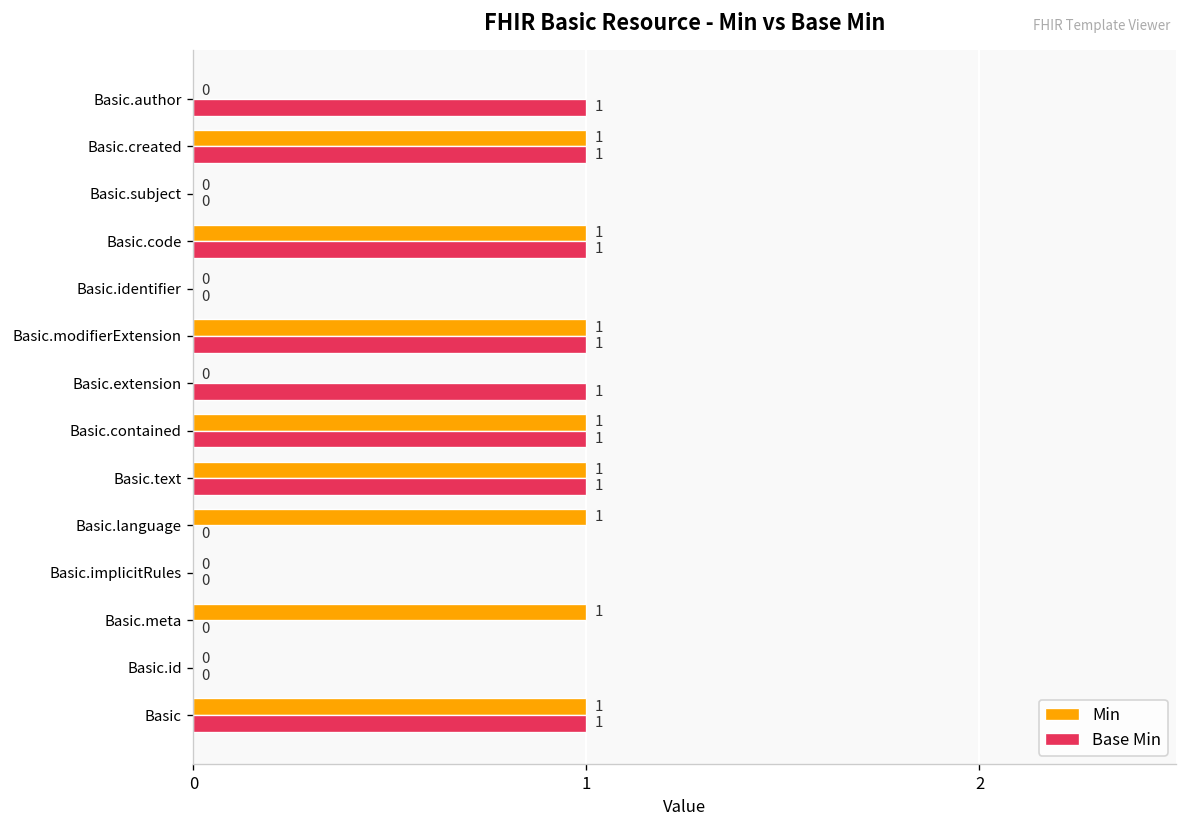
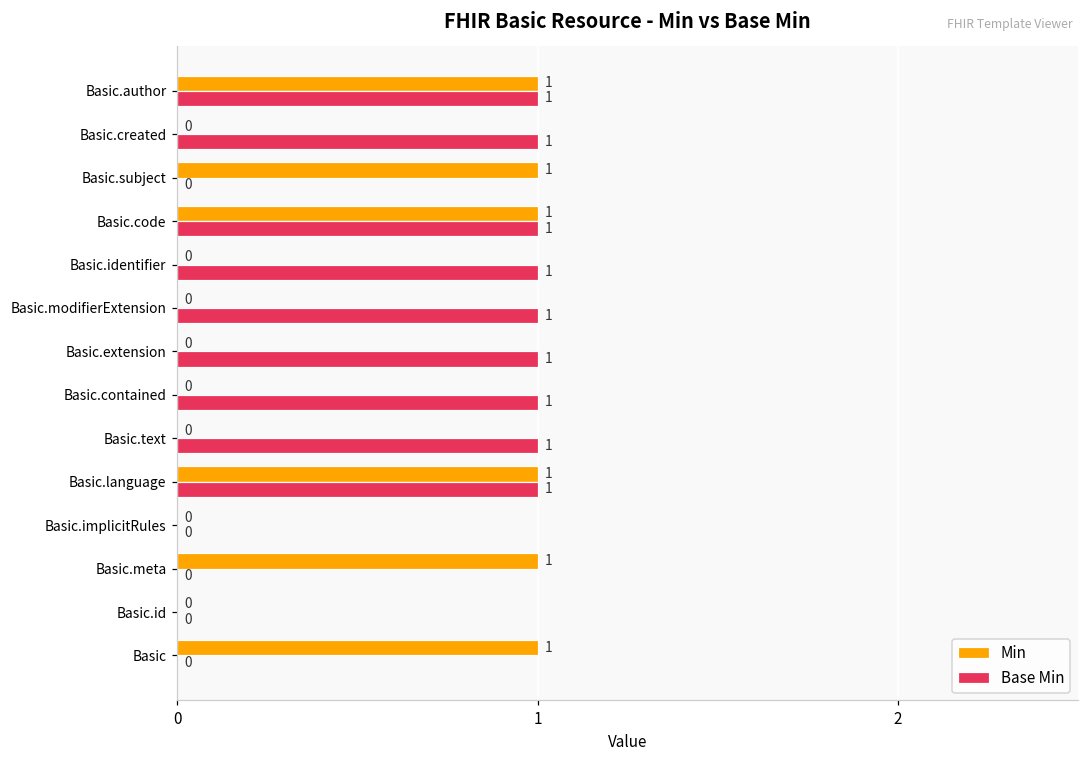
Min, Basic.author: 0 -> 1
Min, Basic.created: 1 -> 0
Min, Basic.subject: 0 -> 1
Base Min, Basic.identifier: 0 -> 1
Min, Basic.modifierExtension: 1 -> 0
Min, Basic.contained: 1 -> 0
Min, Basic.text: 1 -> 0
Base Min, Basic.language: 0 -> 1
Base Min, Basic: 1 -> 0
